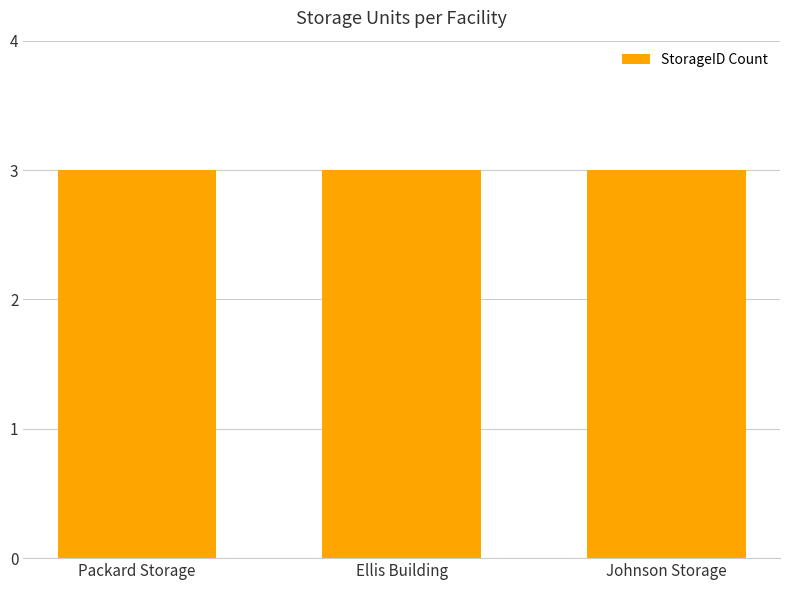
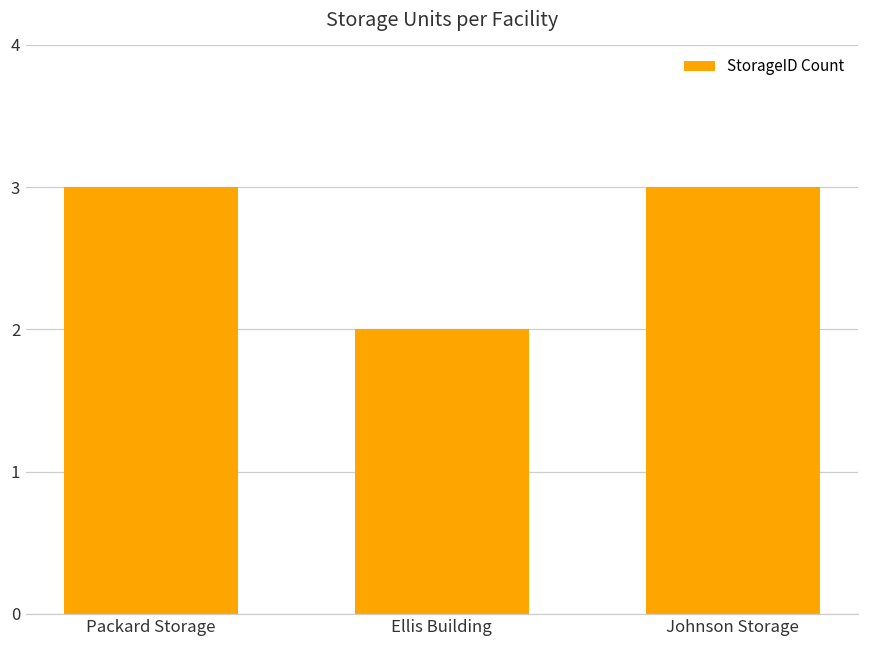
Ellis Building: 3 -> 2
